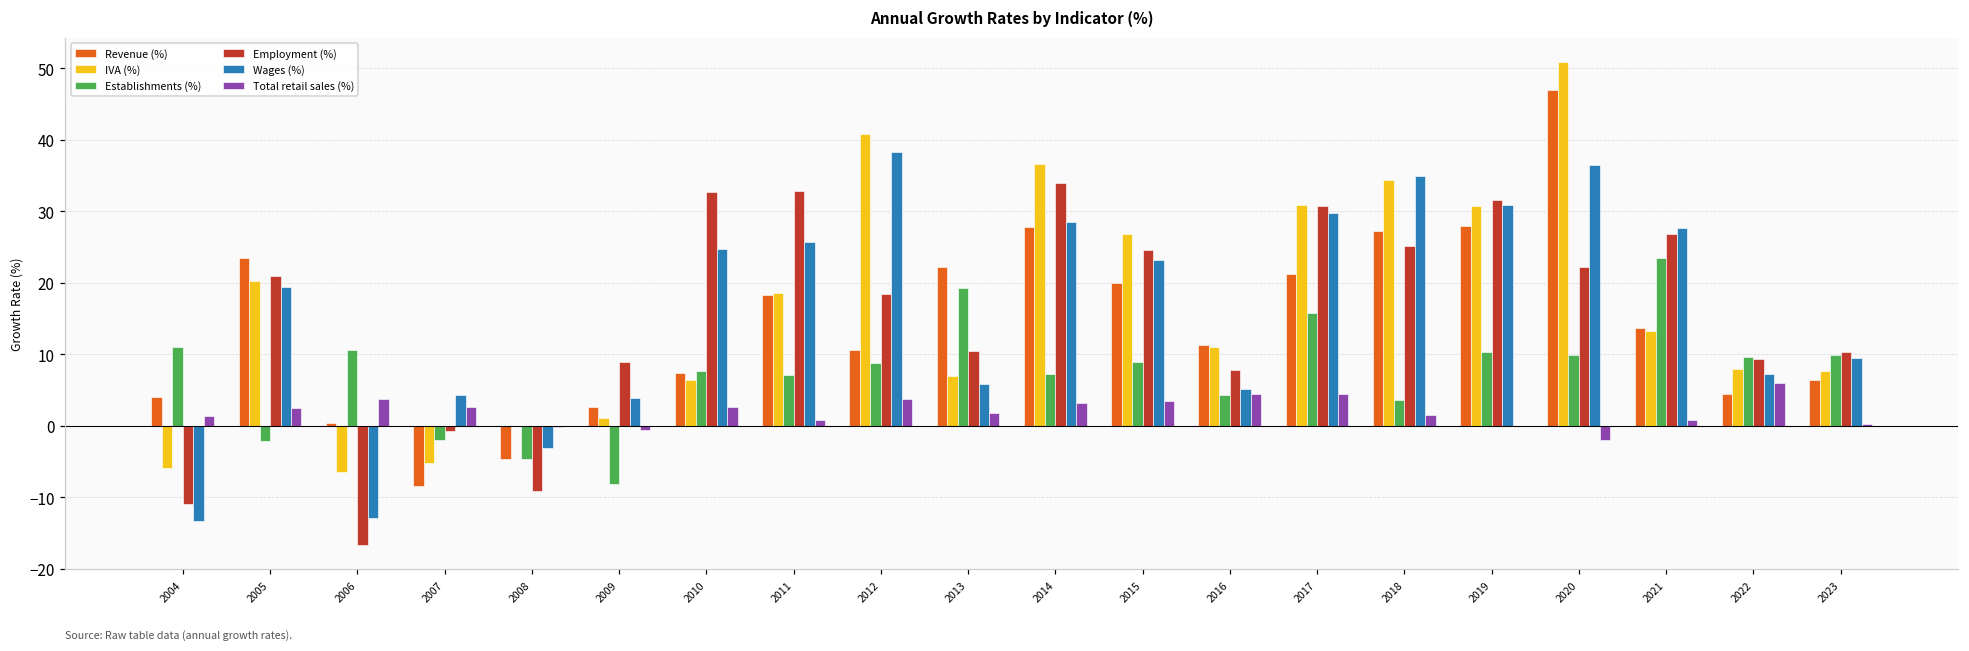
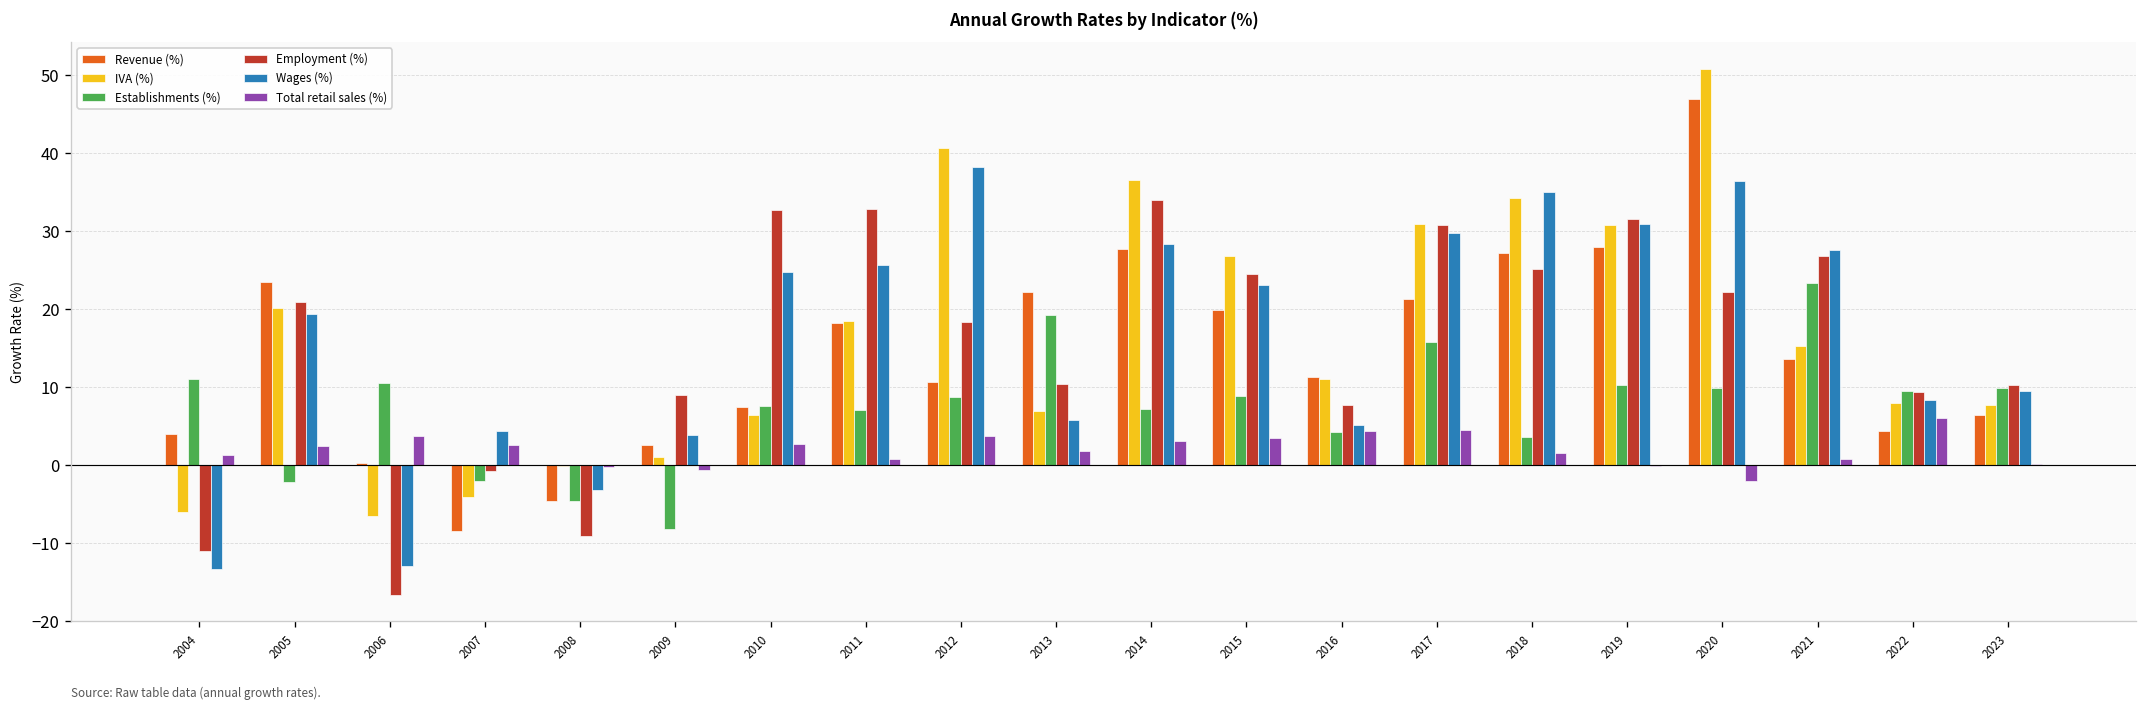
IVA (%), 2007: -5 -> -4
IVA (%), 2021: 13 -> 15
Wages (%), 2022: 7 -> 8
